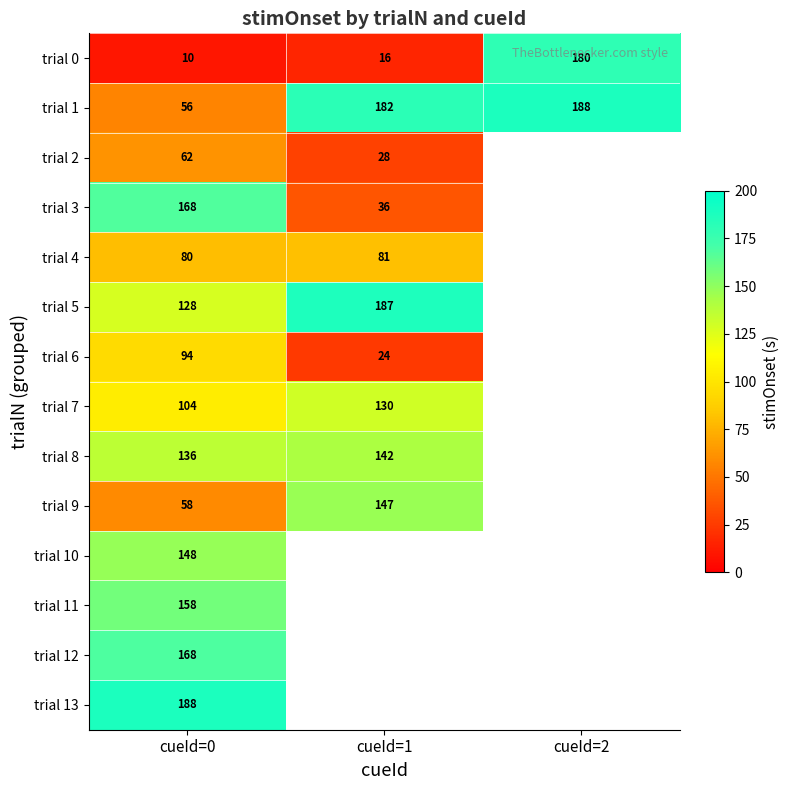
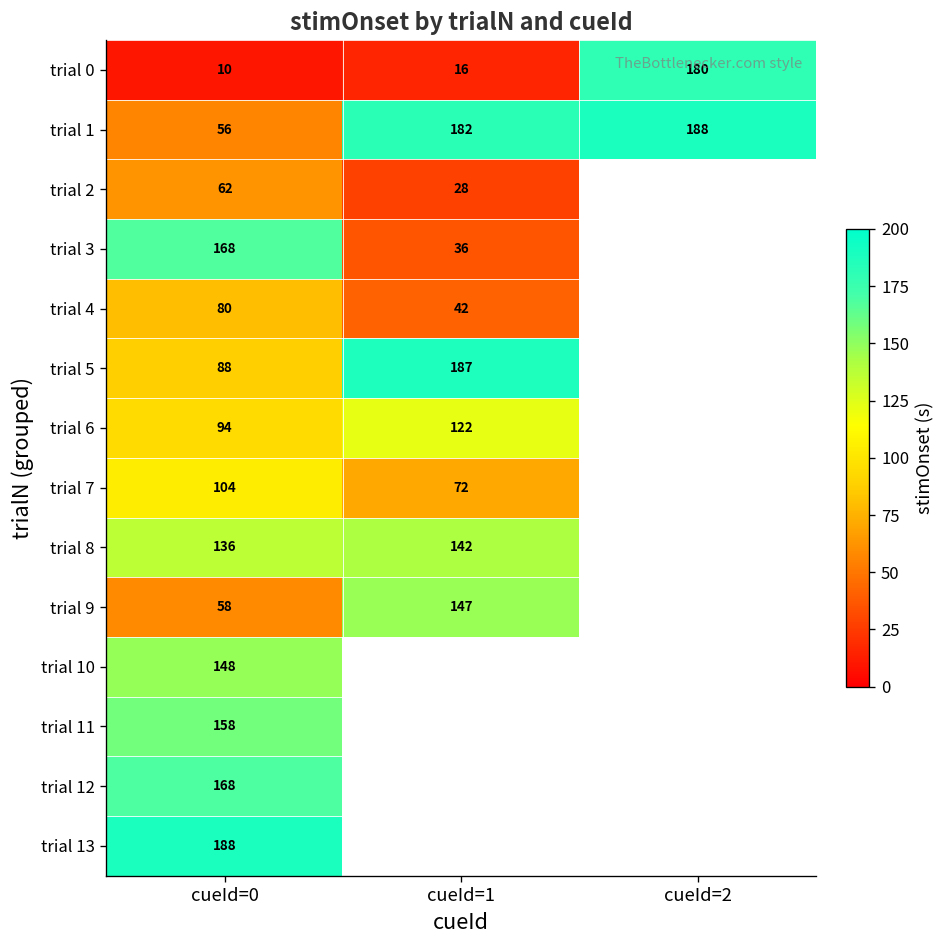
trial 4, cueId=1: 81 -> 42
trial 5, cueId=0: 128 -> 88
trial 6, cueId=1: 24 -> 122
trial 7, cueId=1: 130 -> 72
